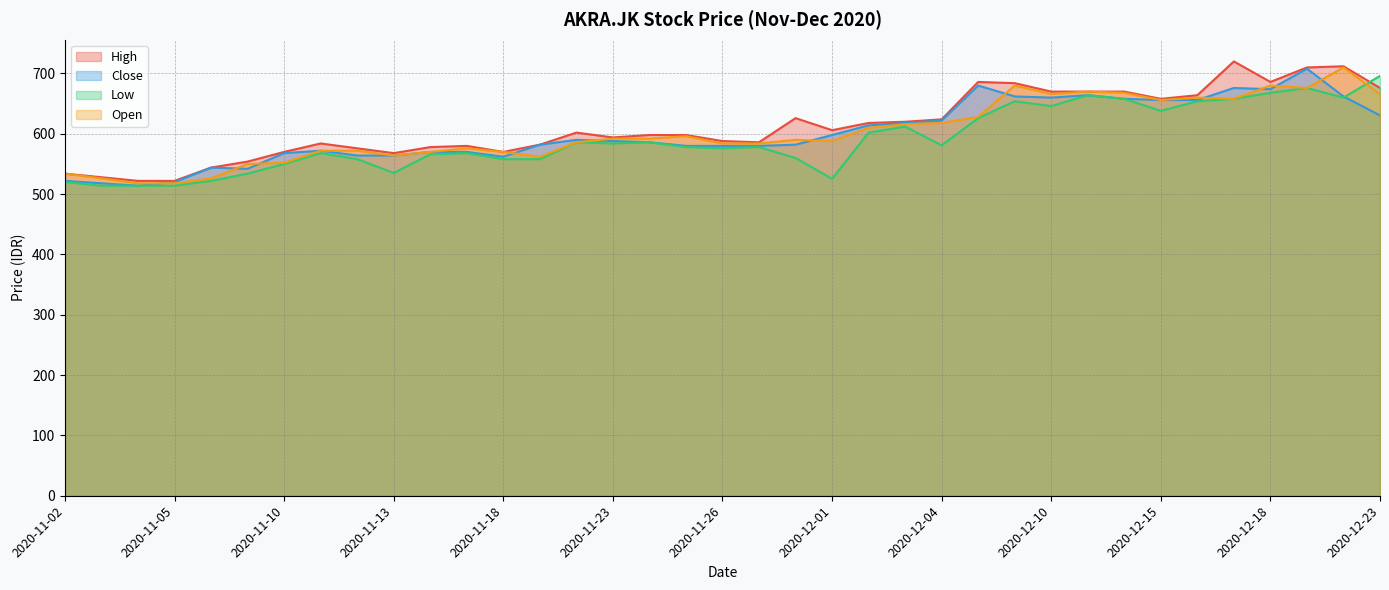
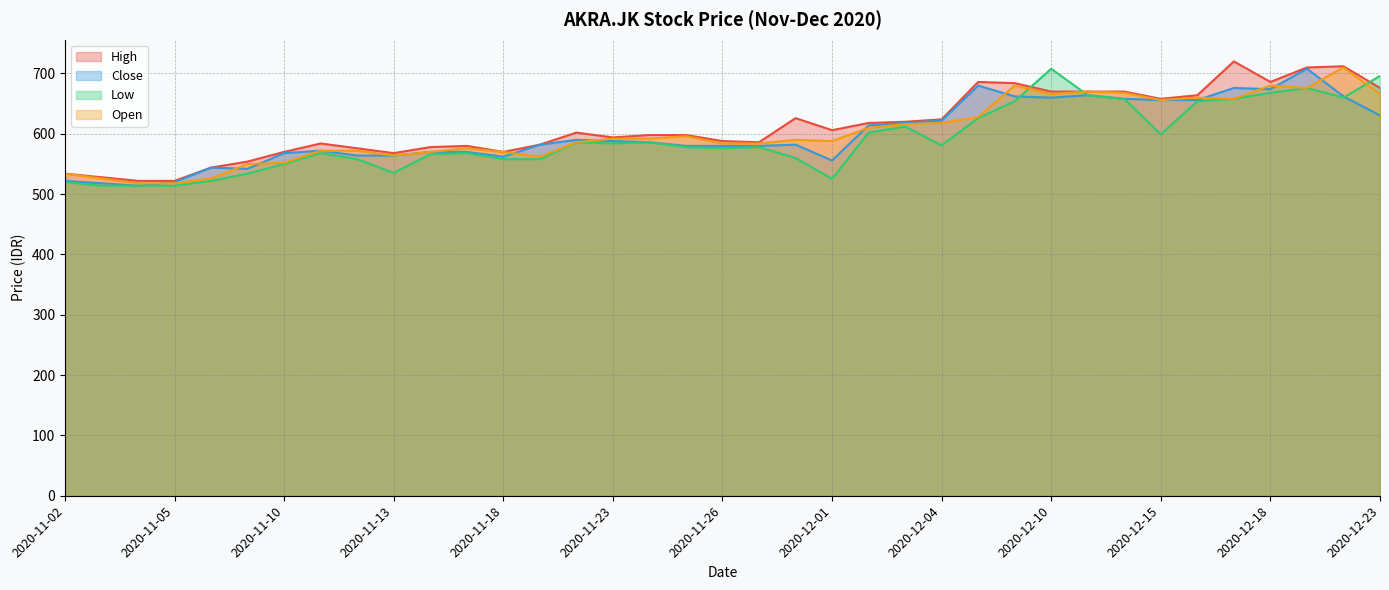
Close, 2020-12-01: 600 -> 560
Low, 2020-12-10: 650 -> 710
Low, 2020-12-15: 640 -> 600
